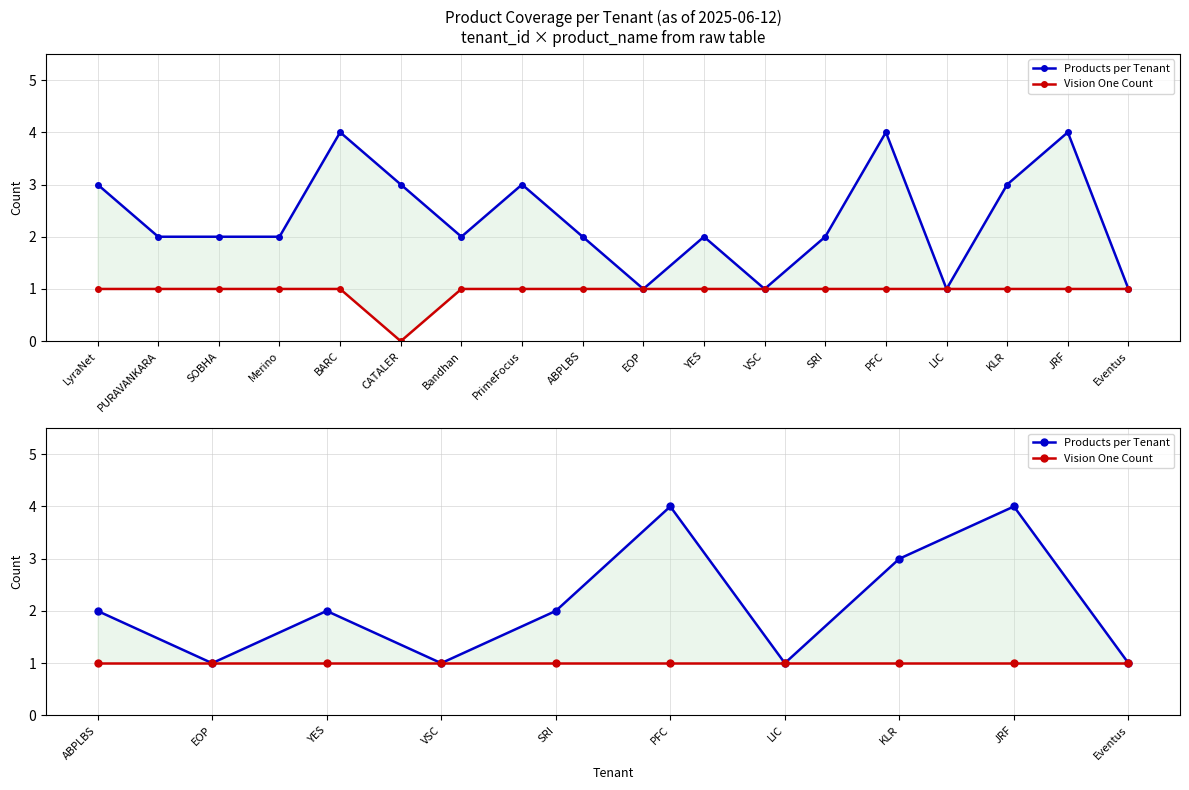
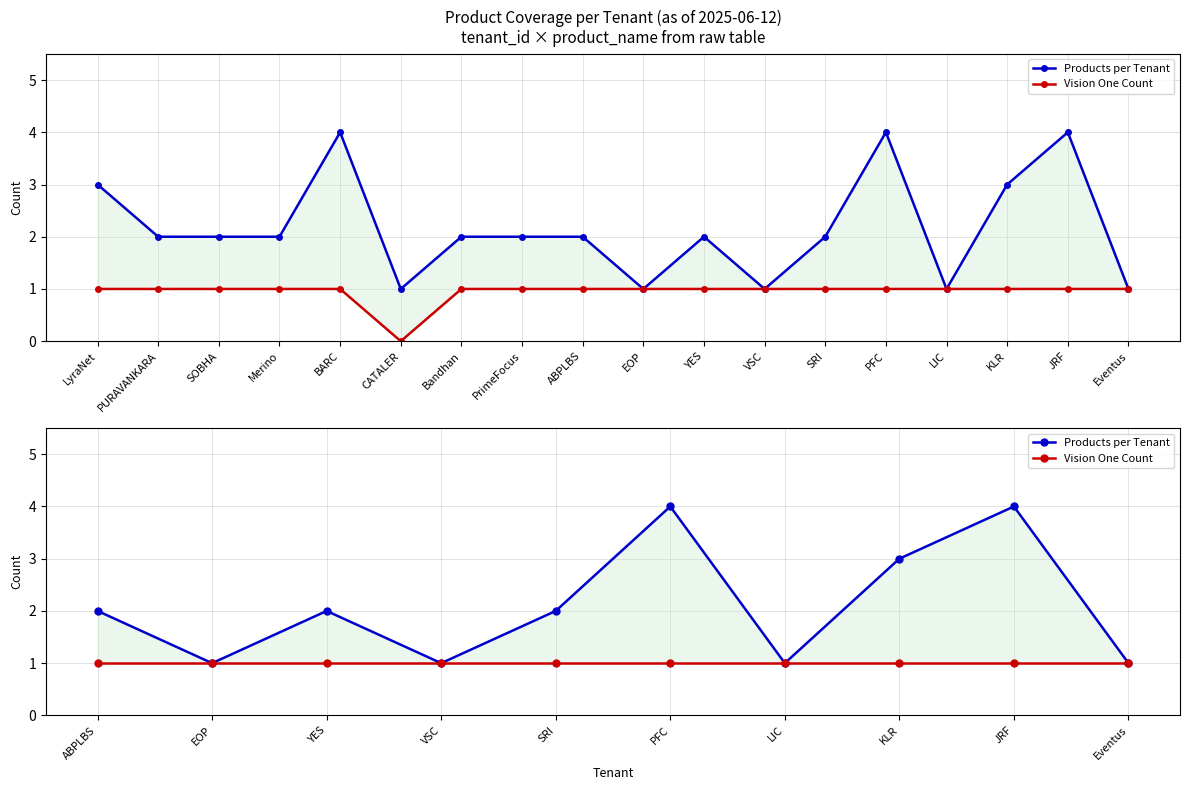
Product Coverage per Tenant (as of 2025-06-12) tenant_id × product_name from raw table, Products per Tenant, CATALER: 3 -> 1
Product Coverage per Tenant (as of 2025-06-12) tenant_id × product_name from raw table, Products per Tenant, PrimeFocus: 3 -> 2
